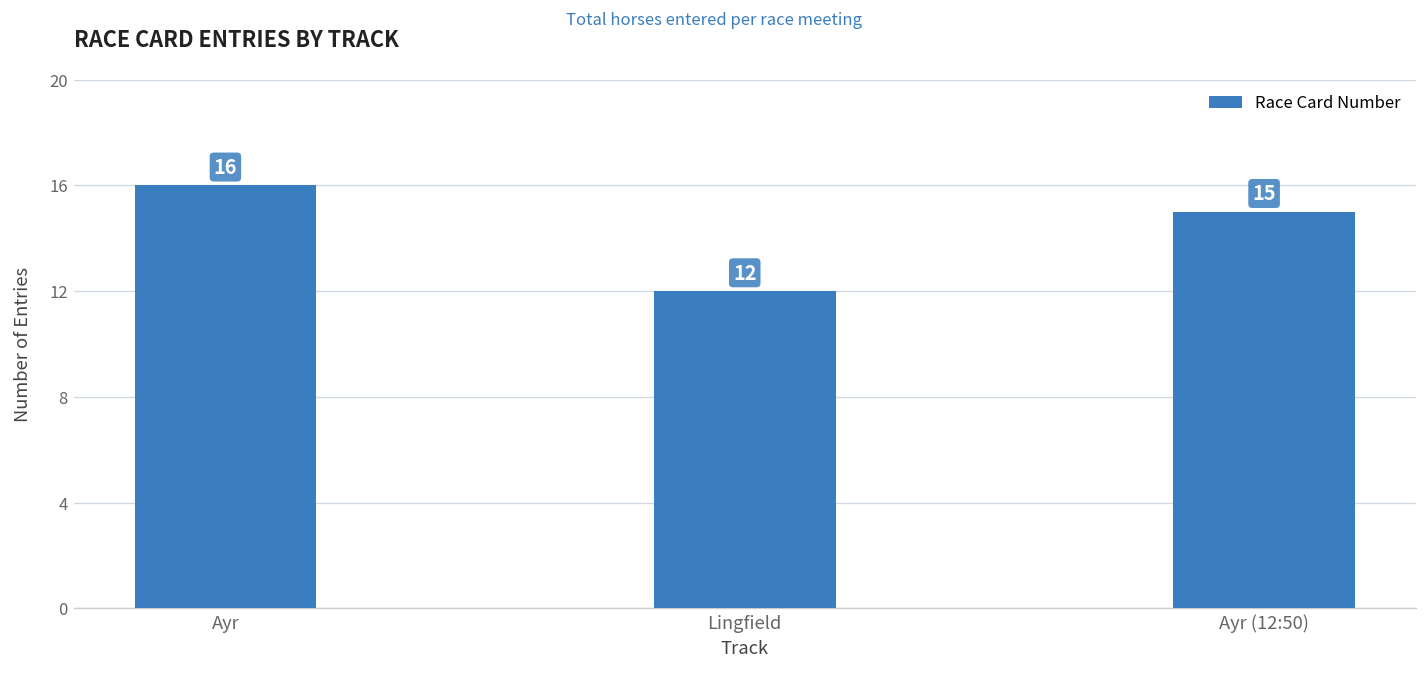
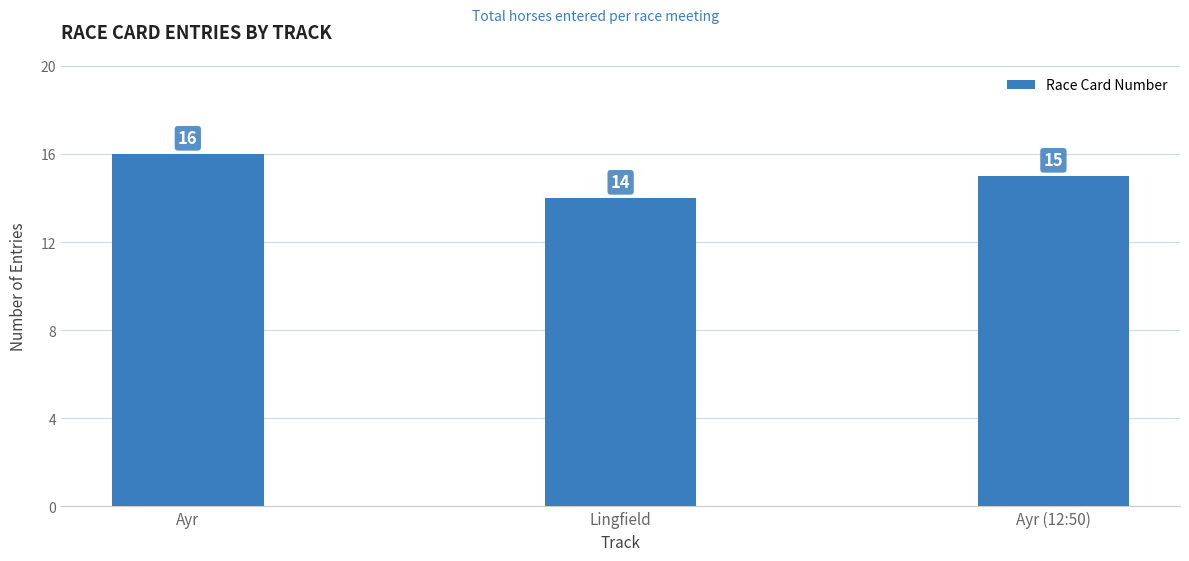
Lingfield: 12 -> 14
